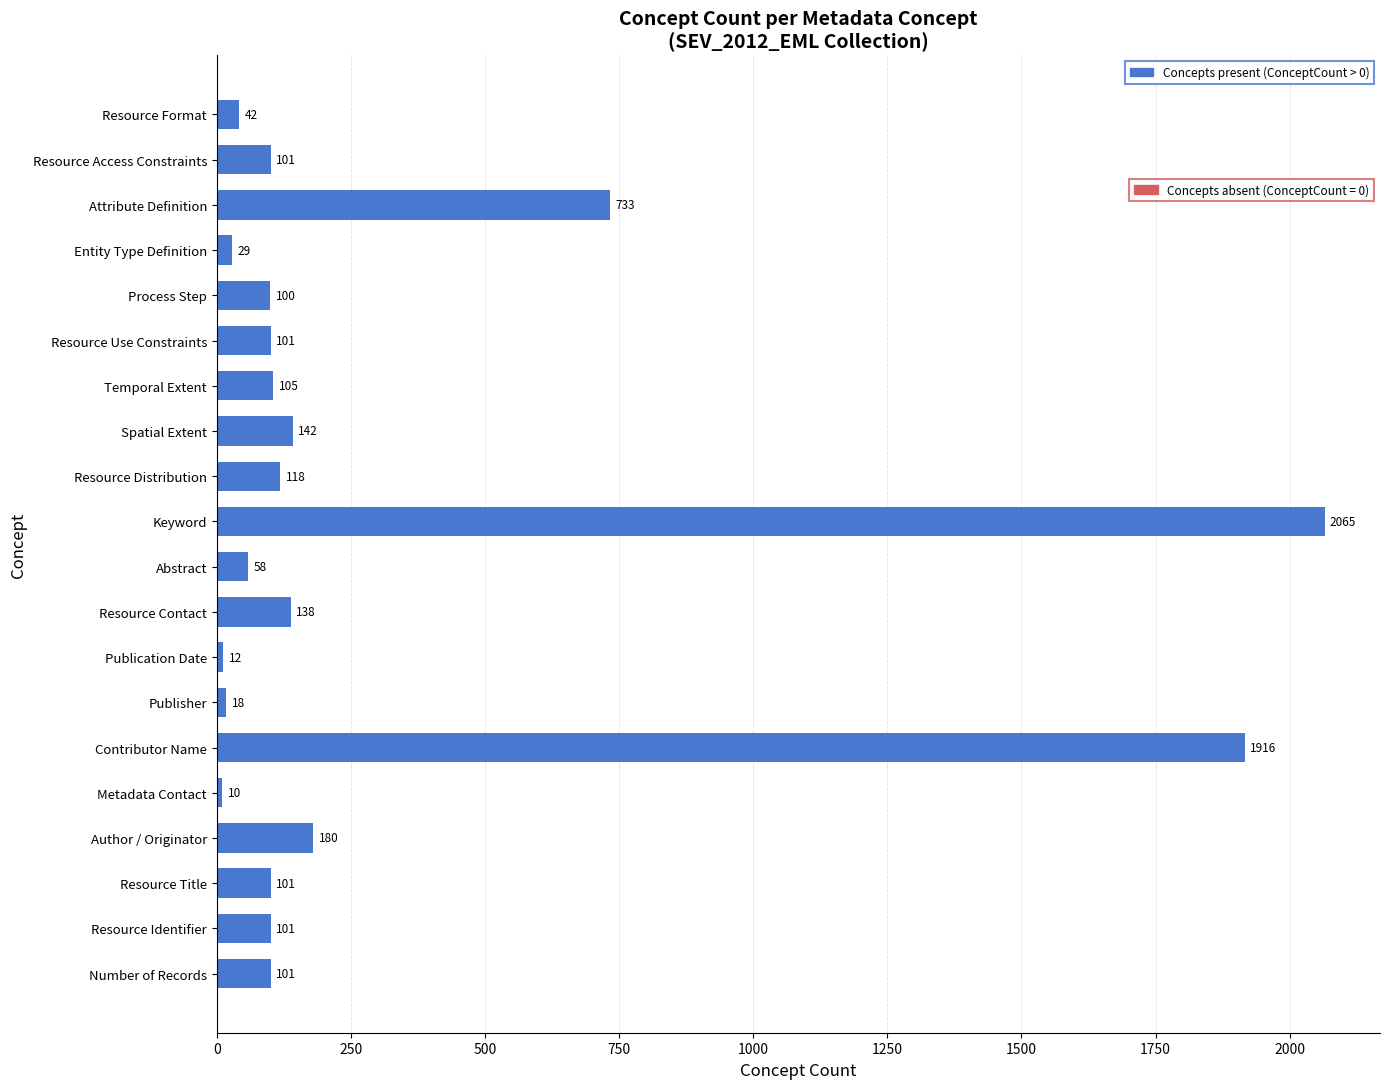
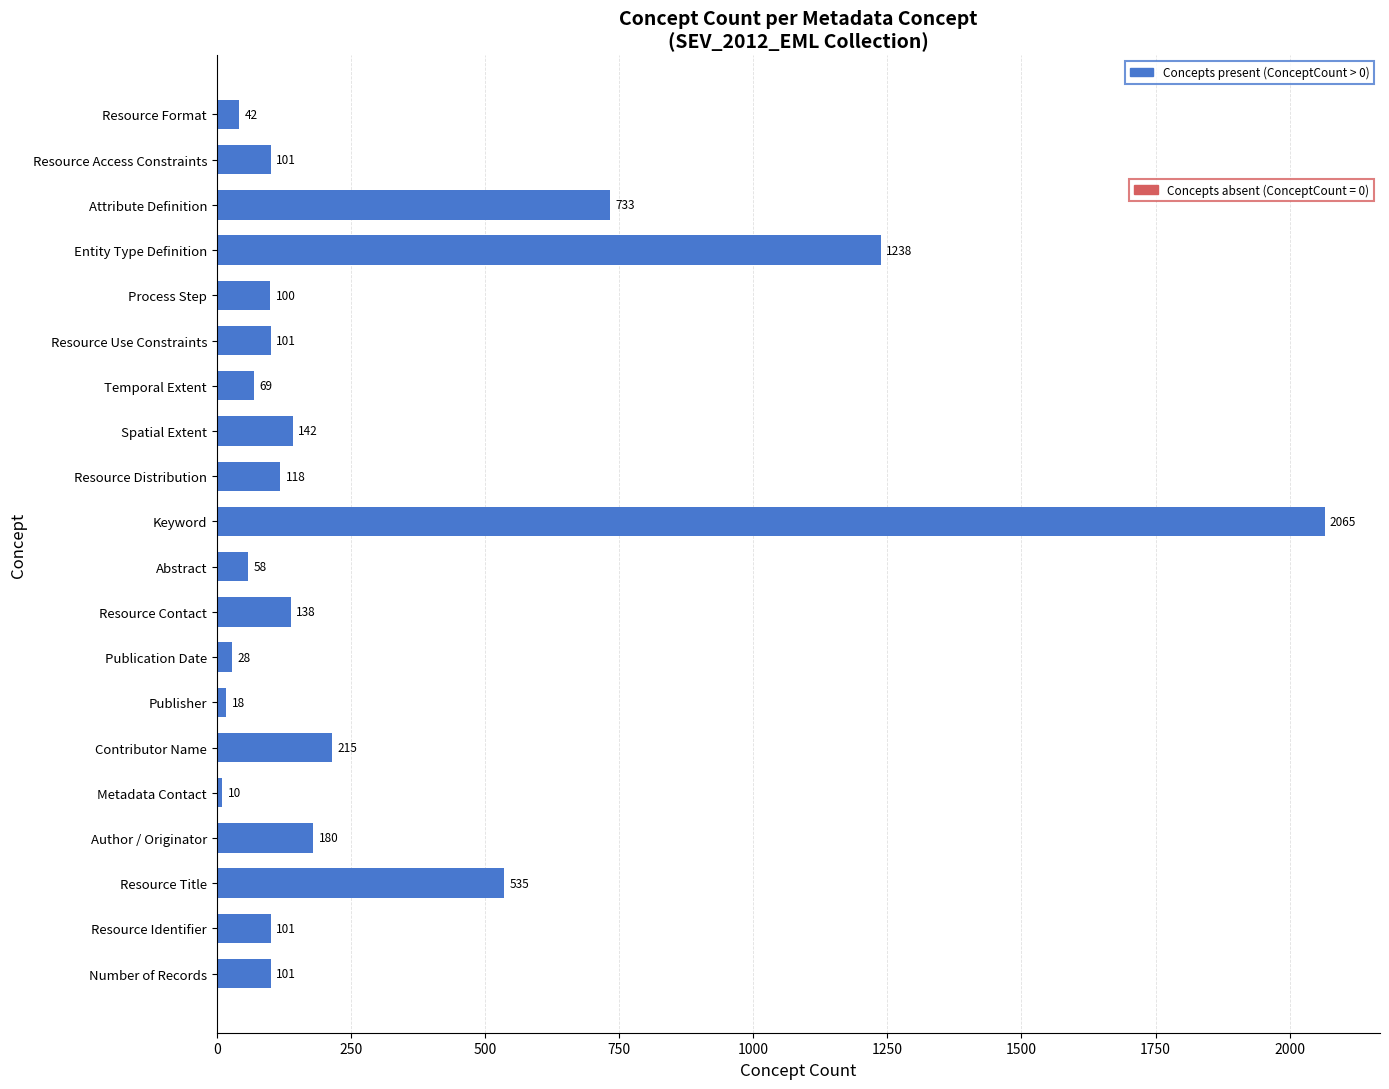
Entity Type Definition: 29 -> 1238
Temporal Extent: 105 -> 69
Publication Date: 12 -> 28
Contributor Name: 1916 -> 215
Resource Title: 101 -> 535
